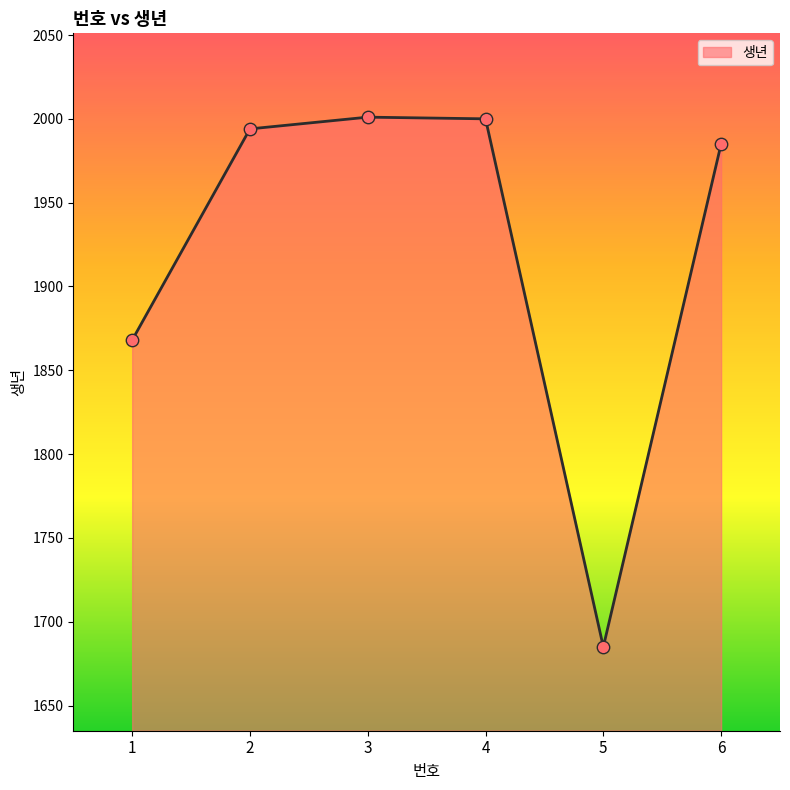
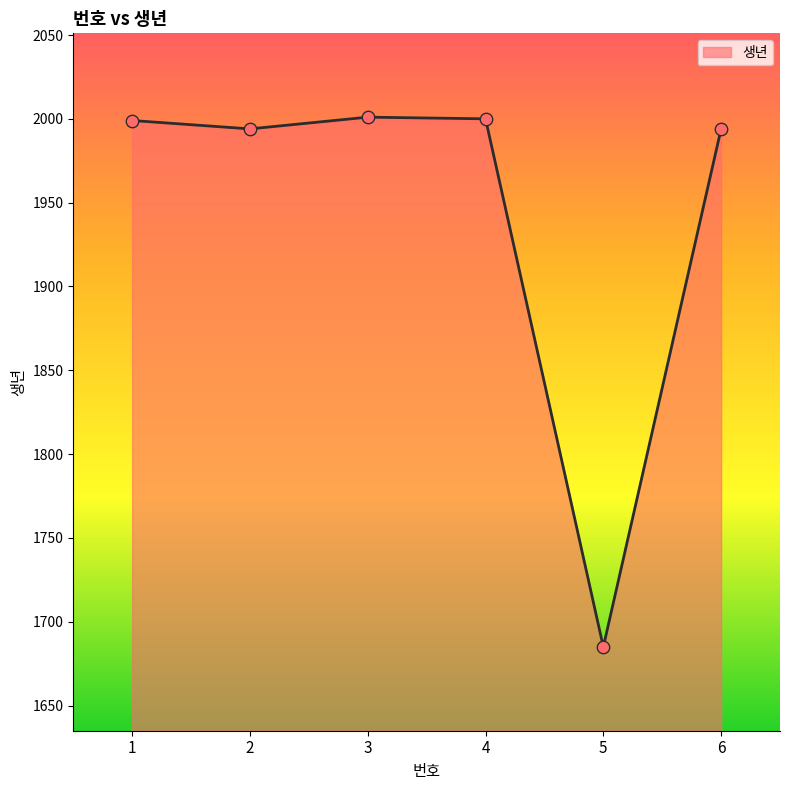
1: 1868 -> 1999
6: 1985 -> 1994
